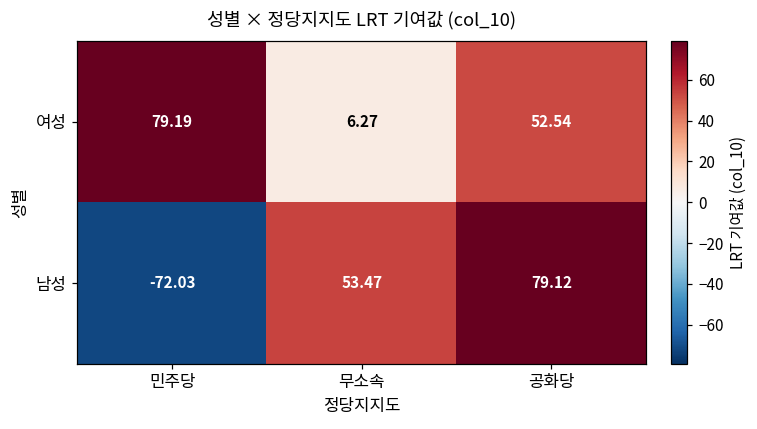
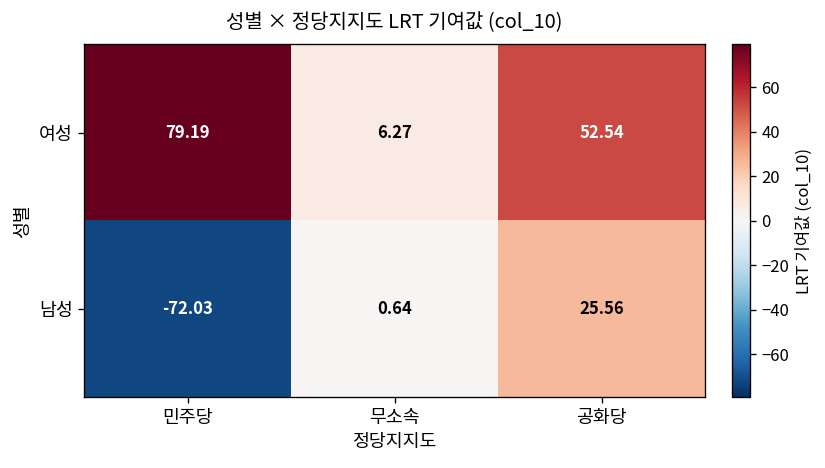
남성, 무소속: 53.47 -> 0.64
남성, 공화당: 79.12 -> 25.56
